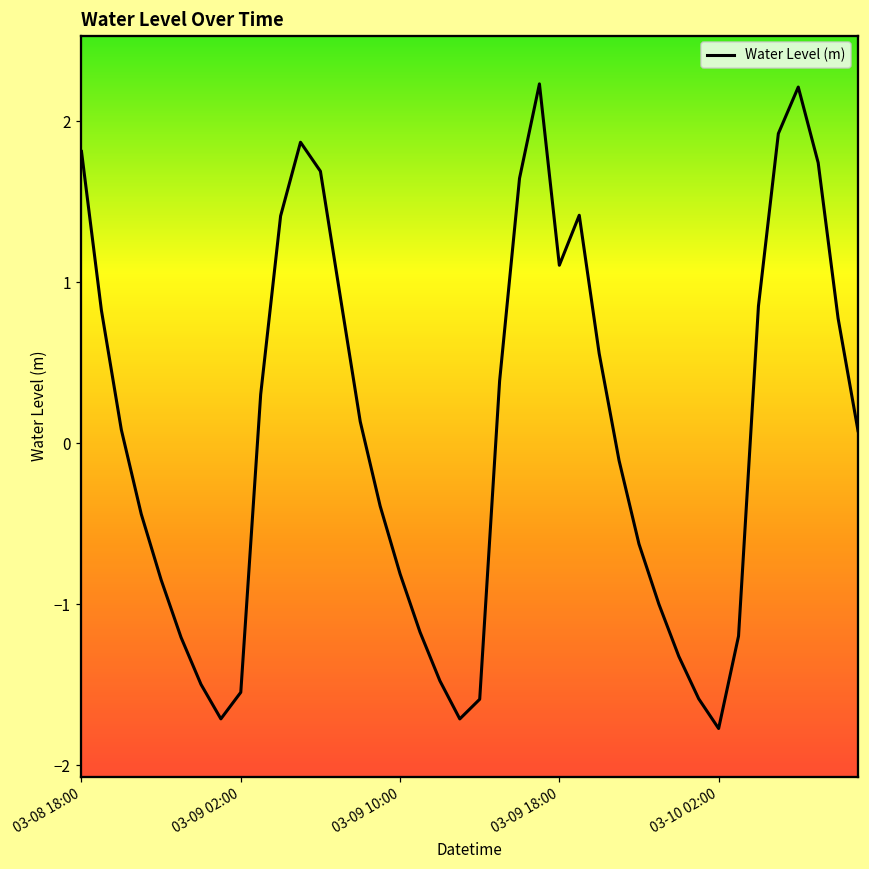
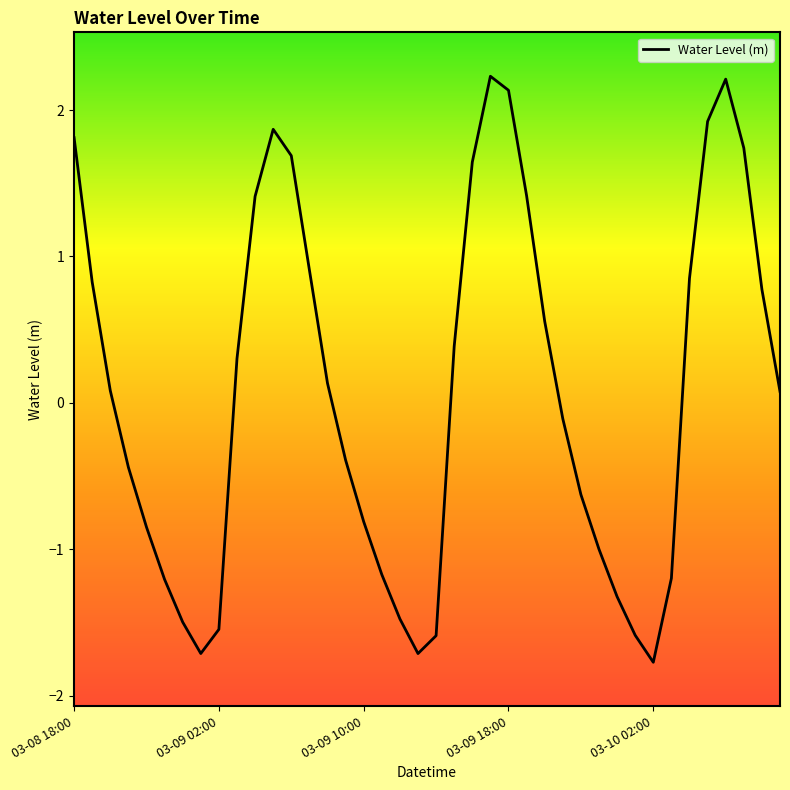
03-09 18:00: 1.10 -> 2.14
